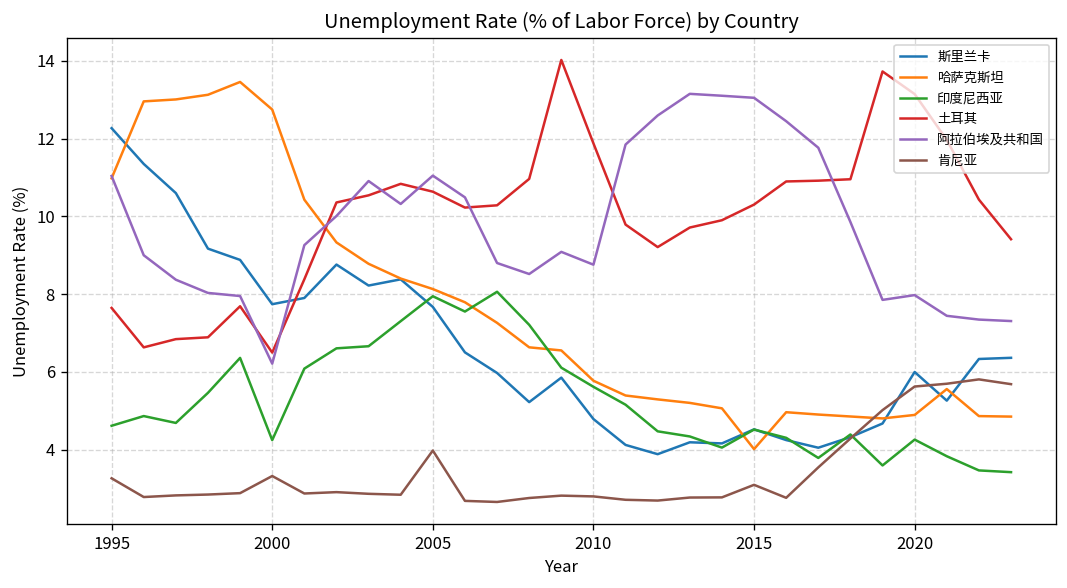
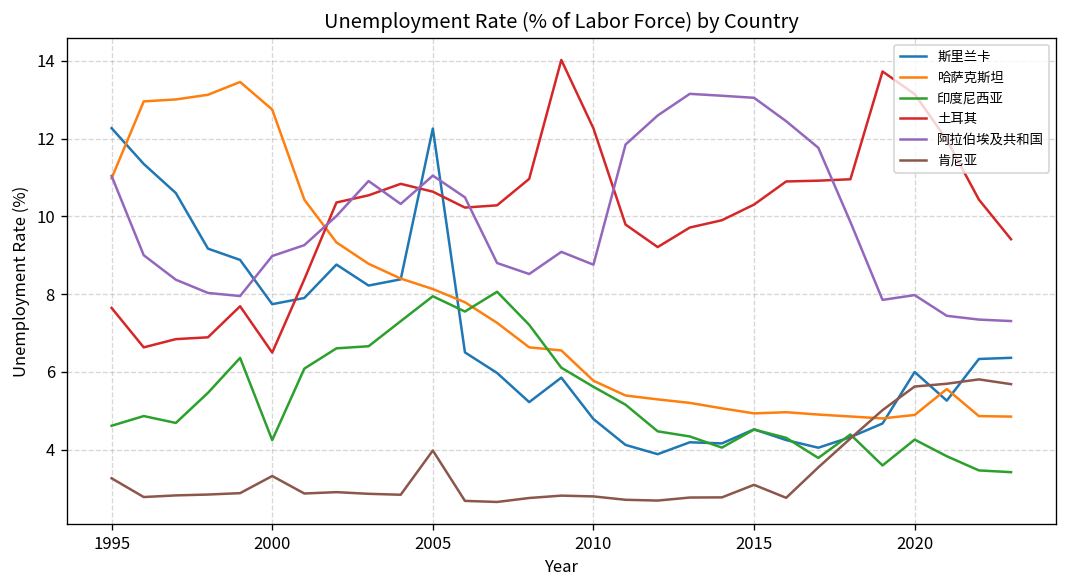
阿拉伯埃及共和国, 2000: 6.2 -> 9.0
斯里兰卡, 2005: 7.7 -> 12.3
土耳其, 2010: 11.9 -> 12.3
哈萨克斯坦, 2015: 4.0 -> 4.9
